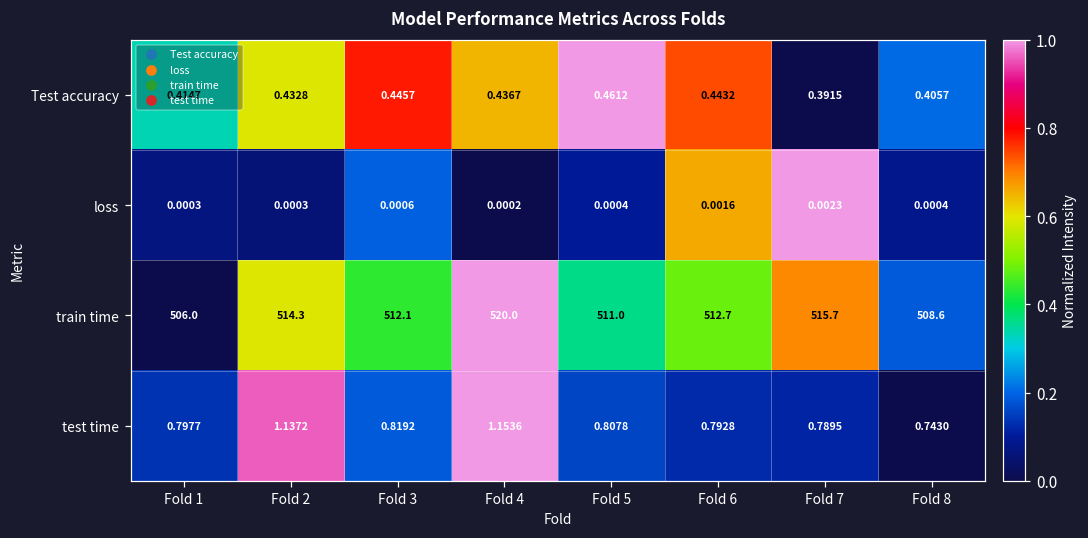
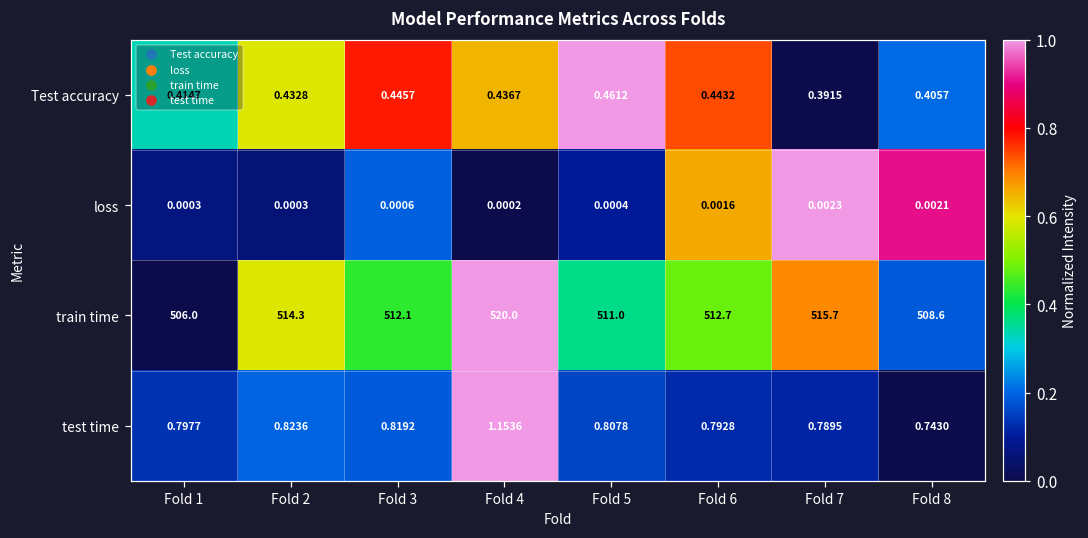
loss, Fold 8: 0.0004 -> 0.0021
test time, Fold 2: 1.1372 -> 0.8236
